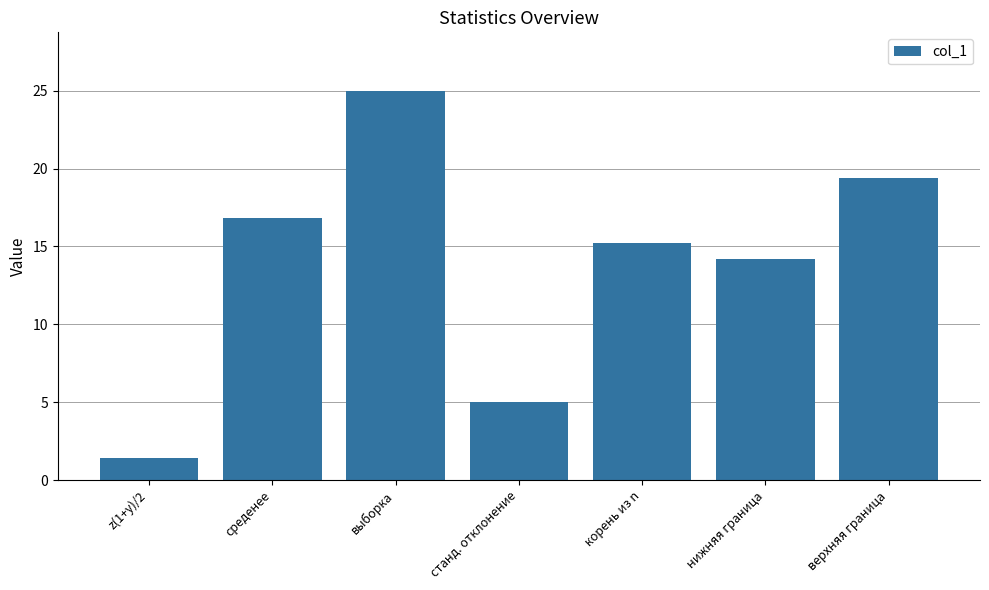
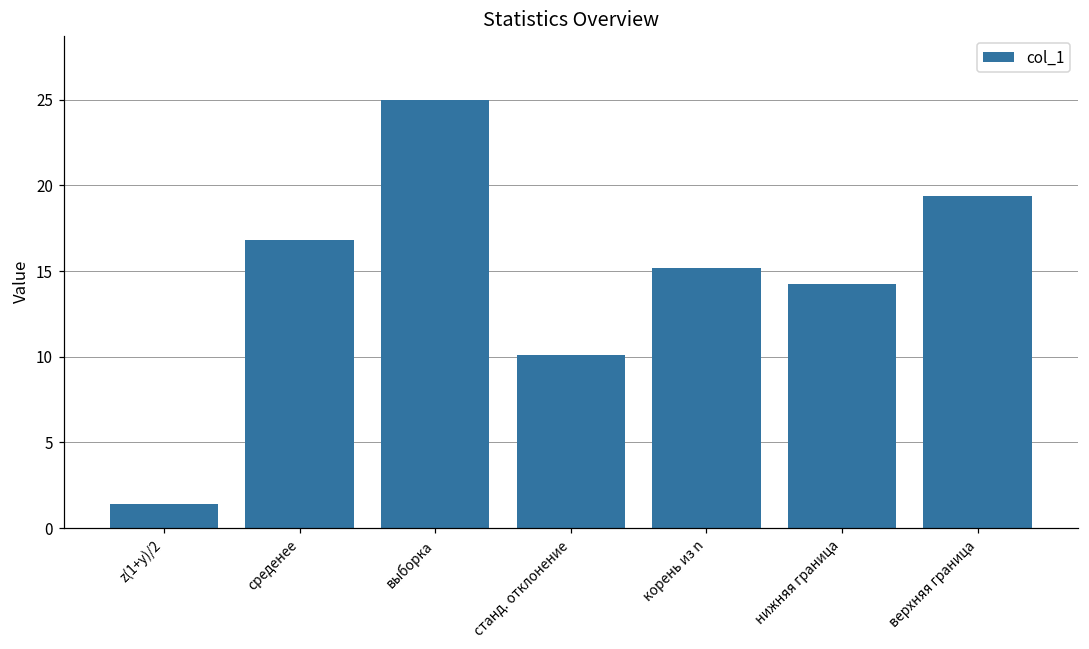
станд. отклонение: 5.0 -> 10.1
